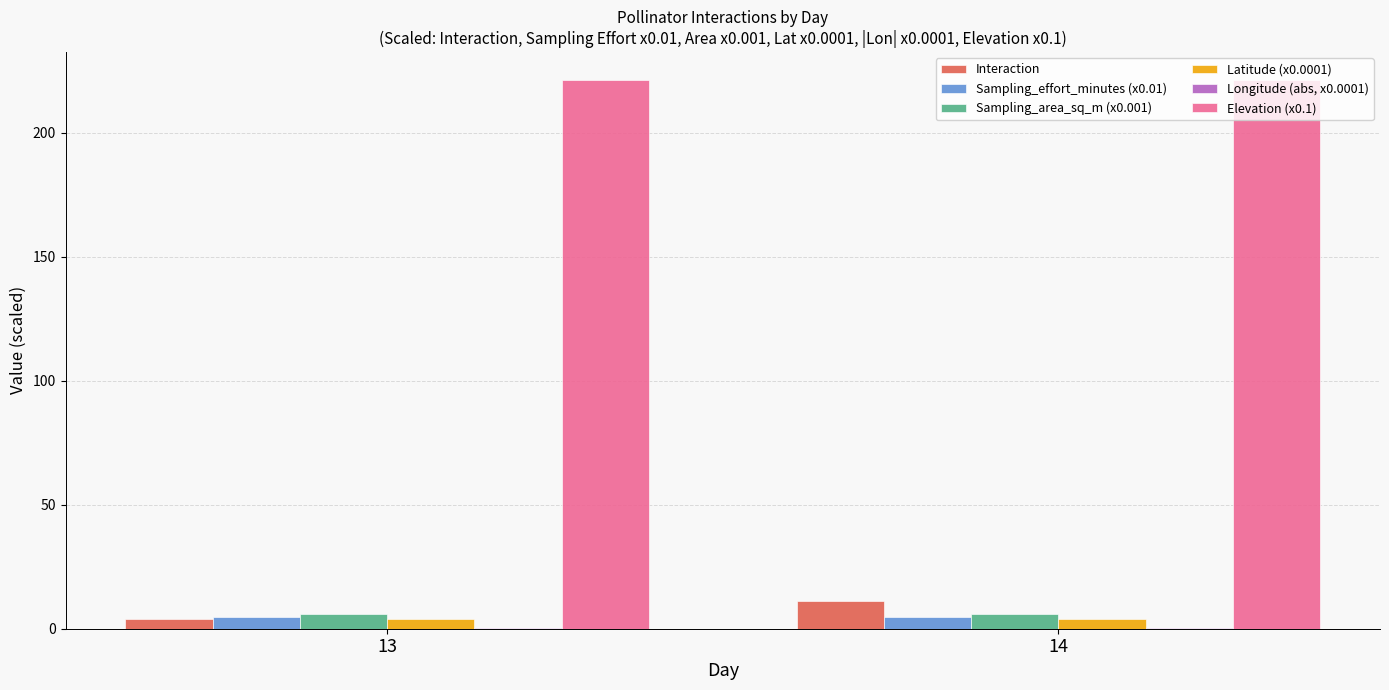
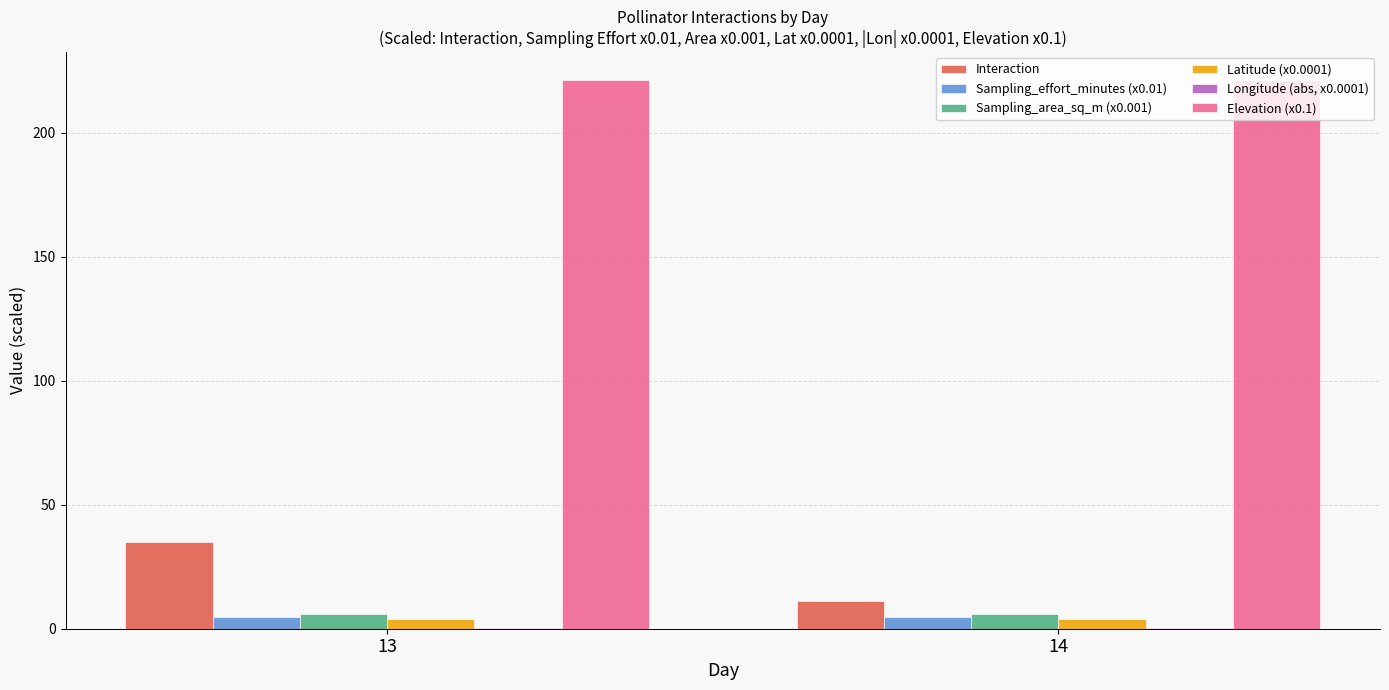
Interaction, 13: 4 -> 35
